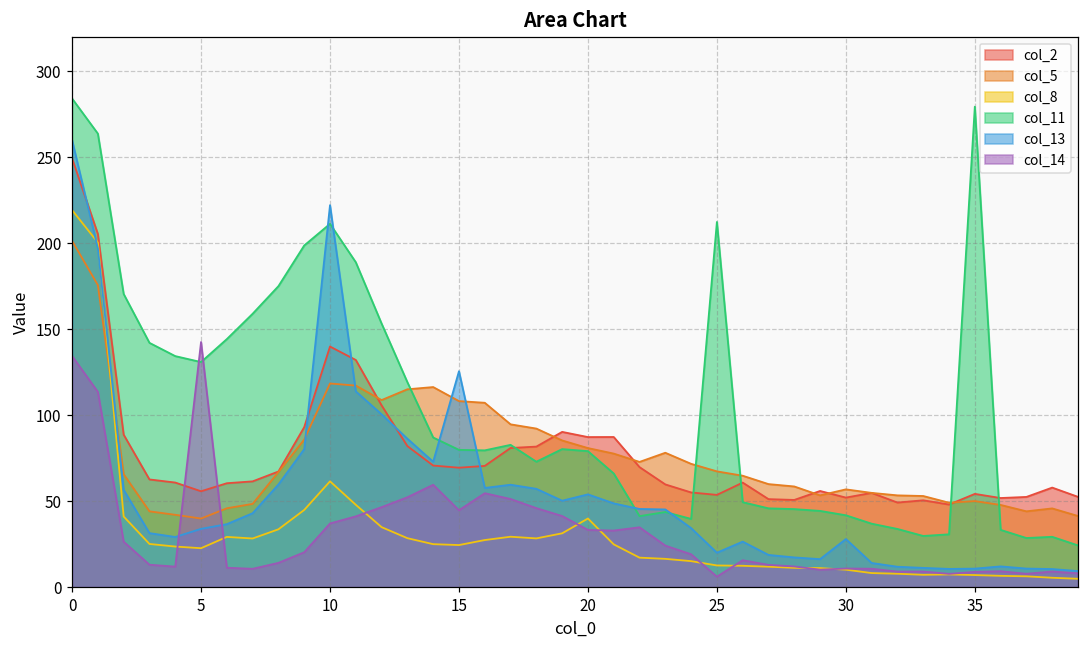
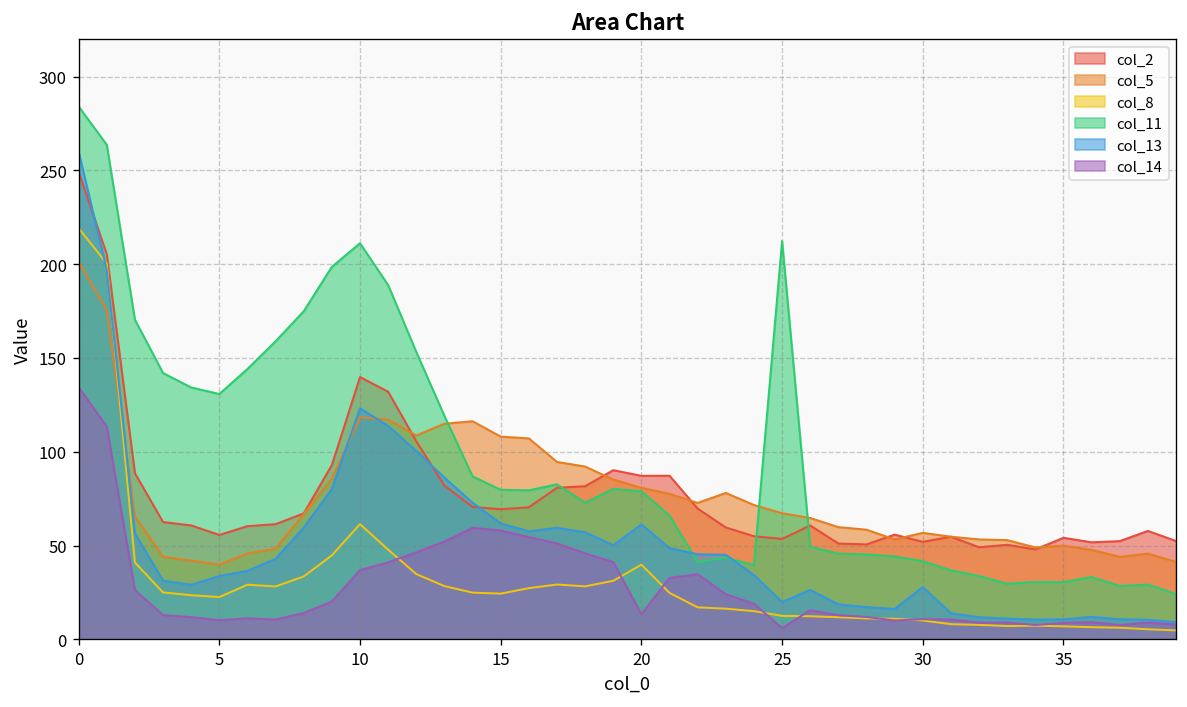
col_14, 5: 142 -> 10
col_13, 10: 222 -> 123
col_13, 15: 126 -> 62
col_14, 15: 45 -> 58
col_13, 20: 54 -> 61
col_14, 20: 33 -> 13
col_11, 35: 279 -> 31
